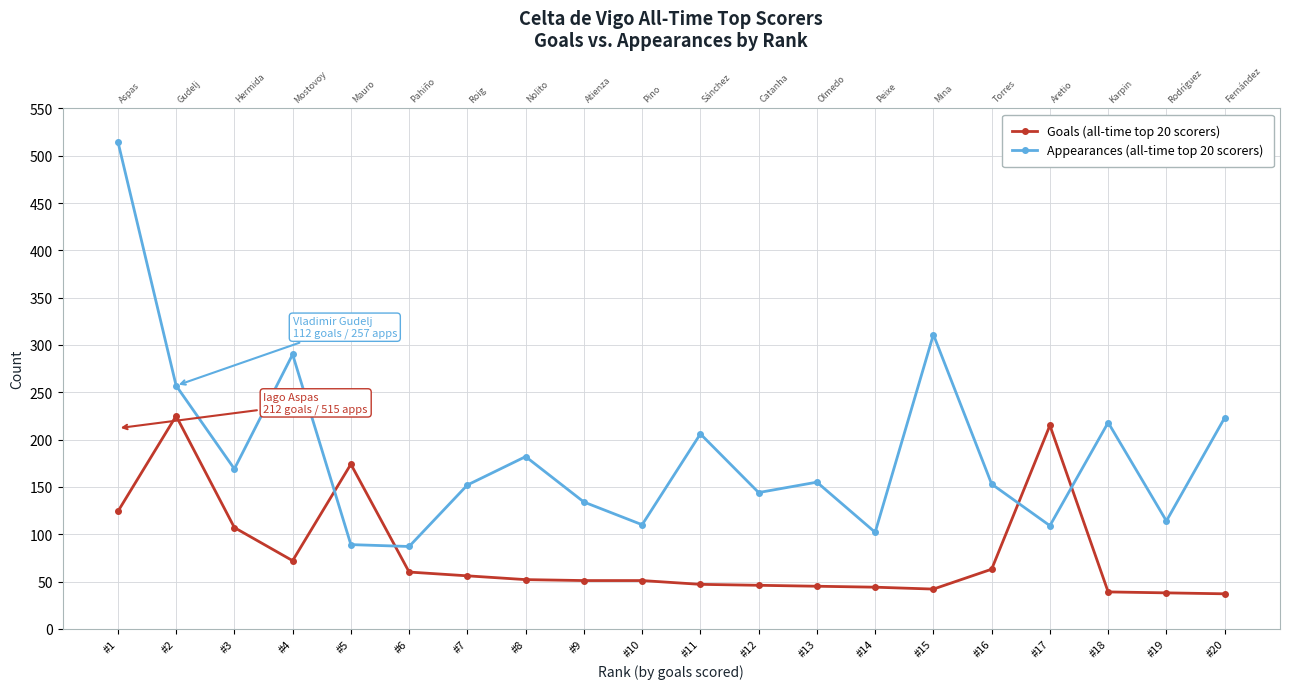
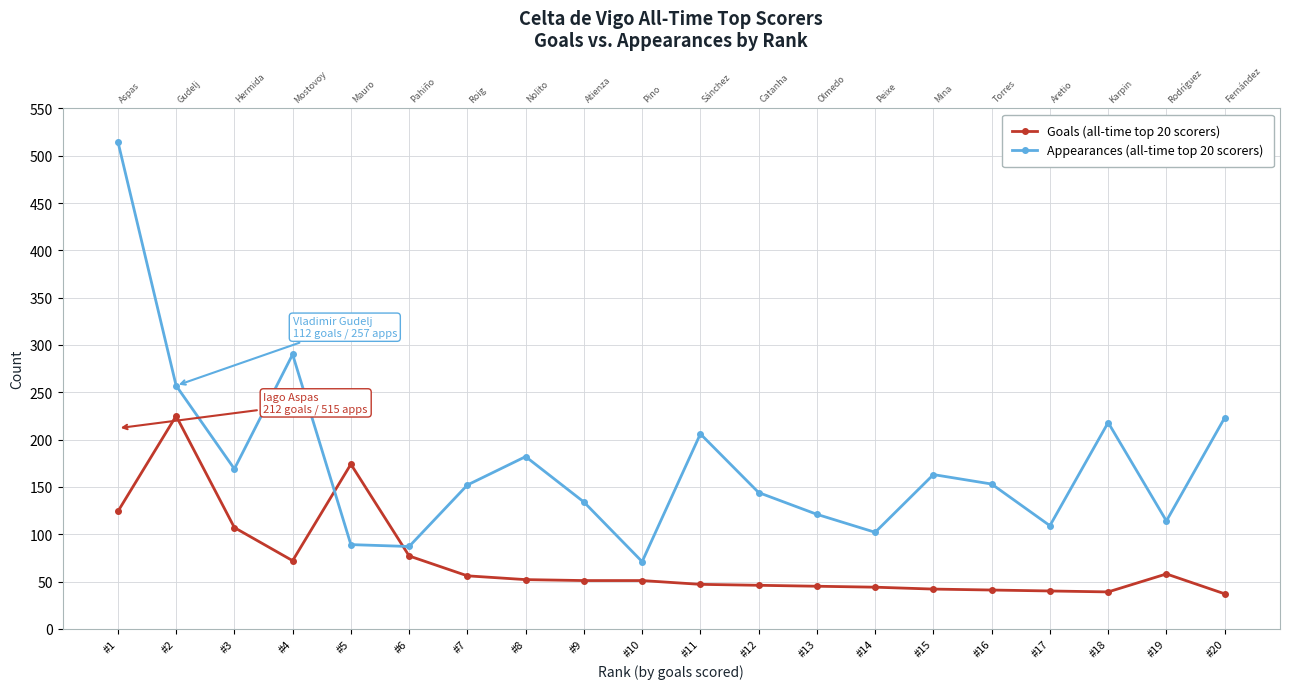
Goals (all-time top 20 scorers), #6: 60 -> 80
Appearances (all-time top 20 scorers), #10: 110 -> 70
Appearances (all-time top 20 scorers), #13: 160 -> 120
Appearances (all-time top 20 scorers), #15: 310 -> 160
Goals (all-time top 20 scorers), #16: 60 -> 40
Goals (all-time top 20 scorers), #17: 220 -> 40
Goals (all-time top 20 scorers), #19: 40 -> 60
